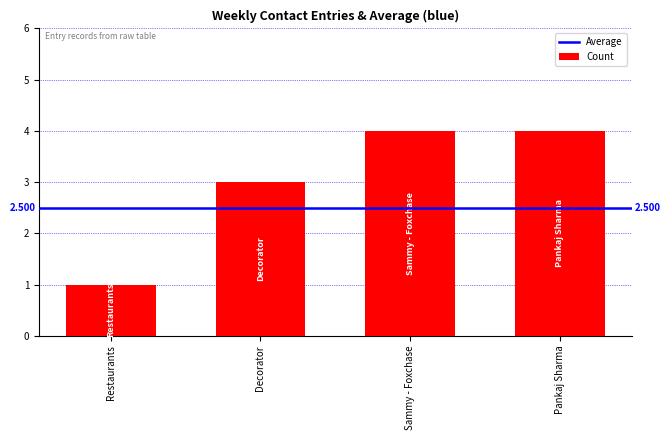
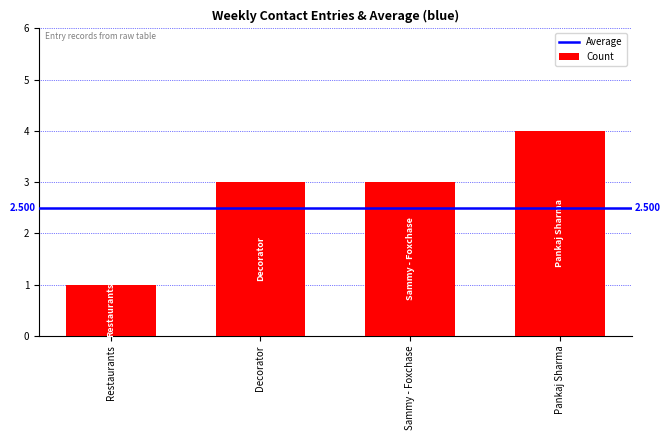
Sammy - Foxchase: 4 -> 3
